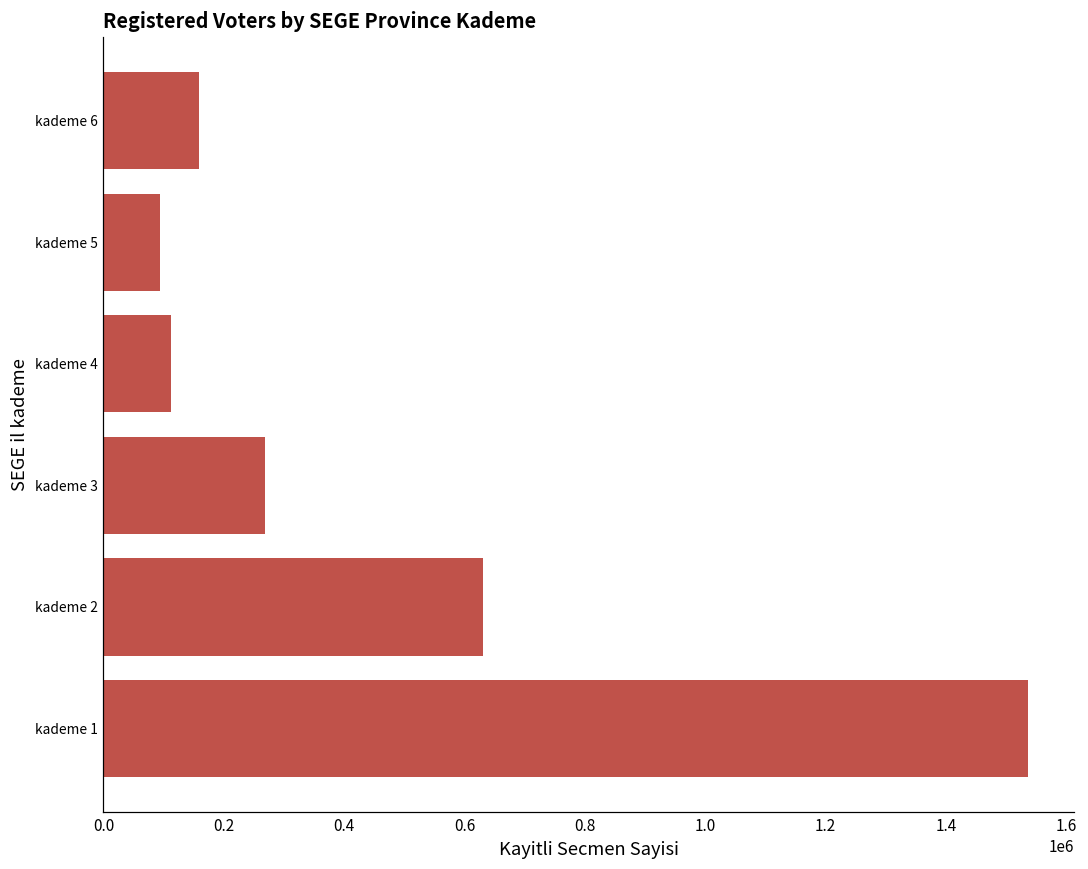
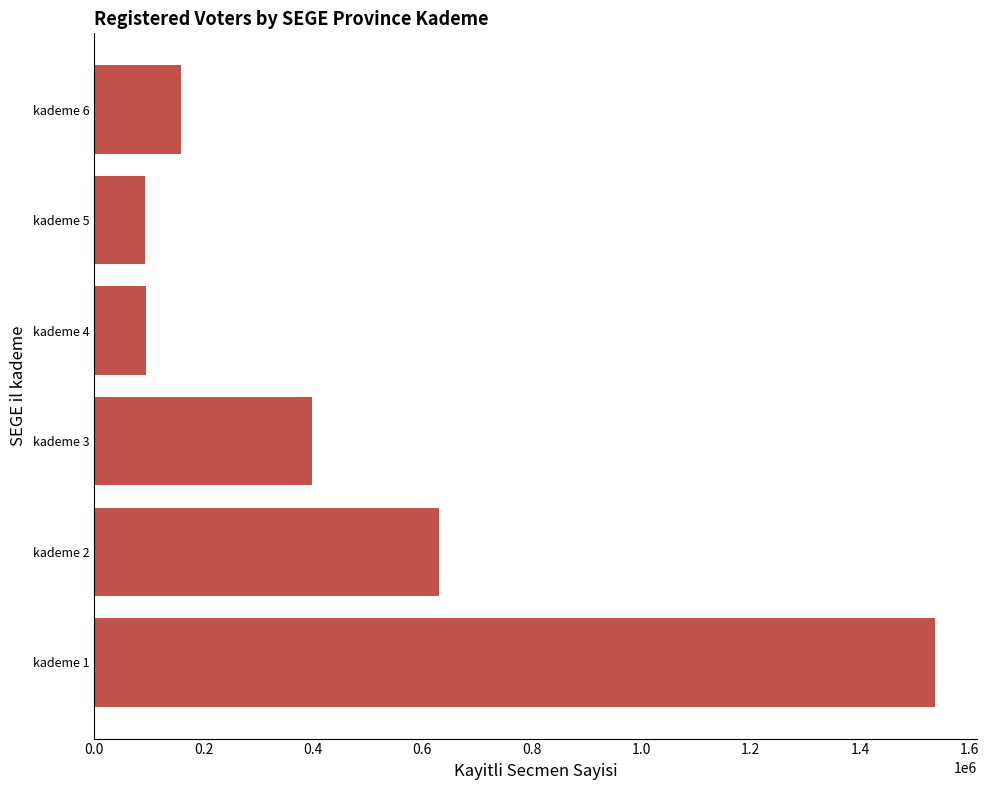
kademe 4: 110000 -> 90000
kademe 3: 270000 -> 400000
